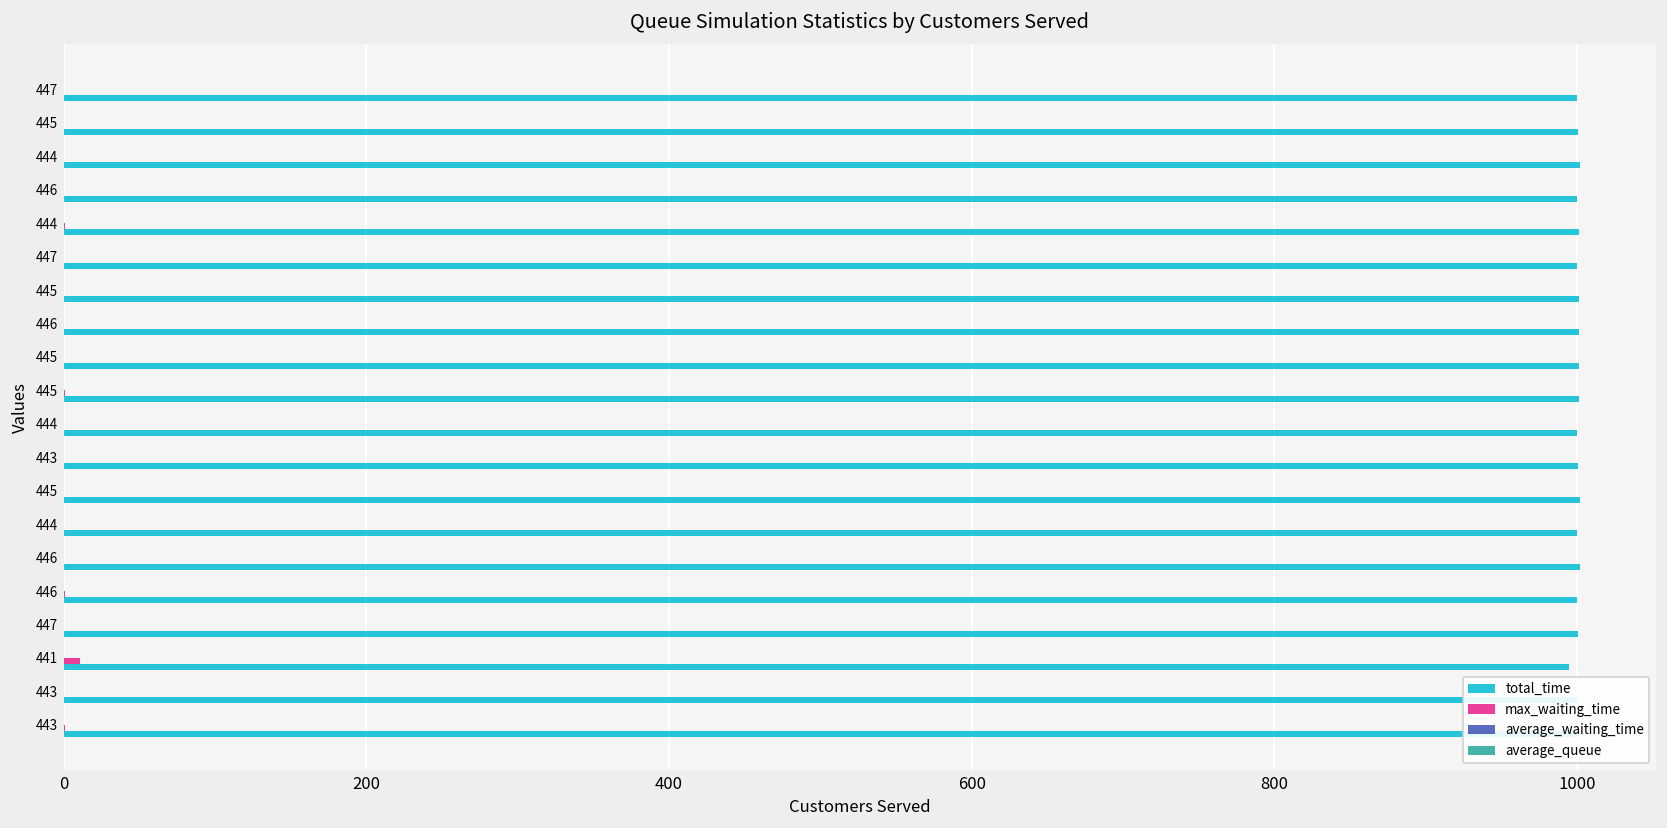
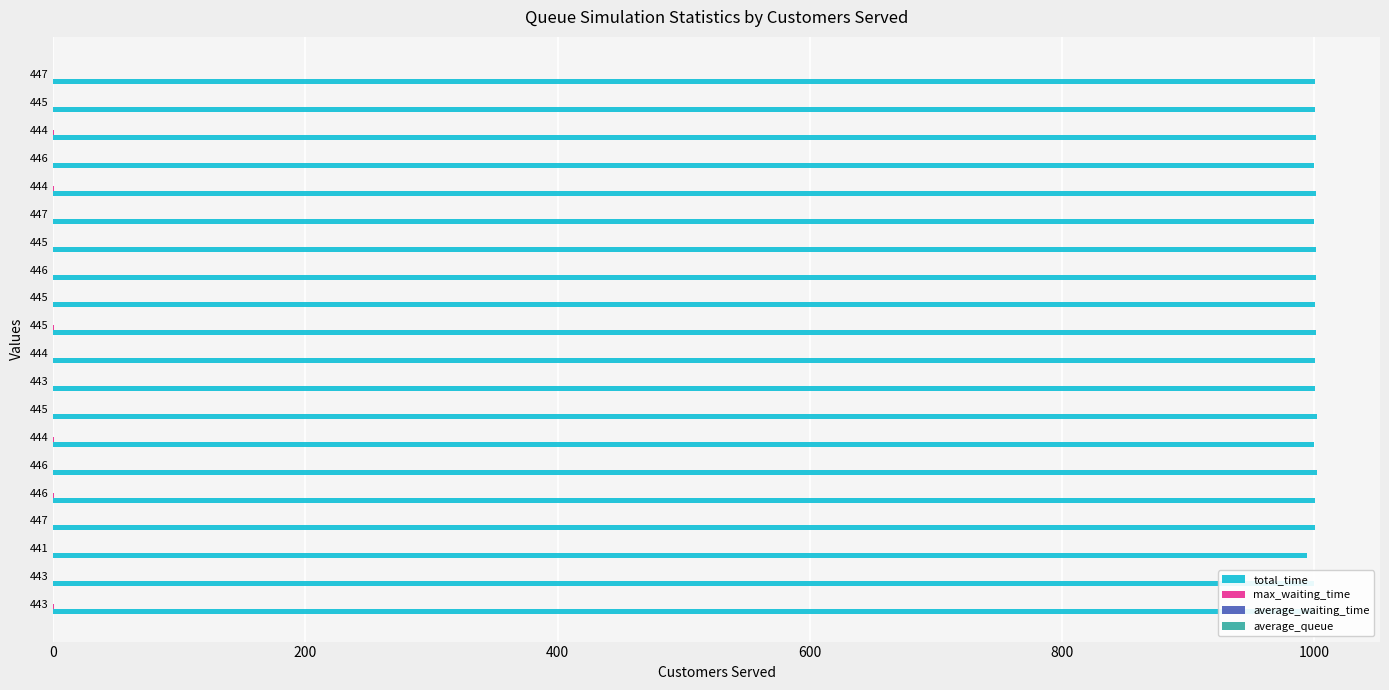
max_waiting_time, 441: 11 -> 0
